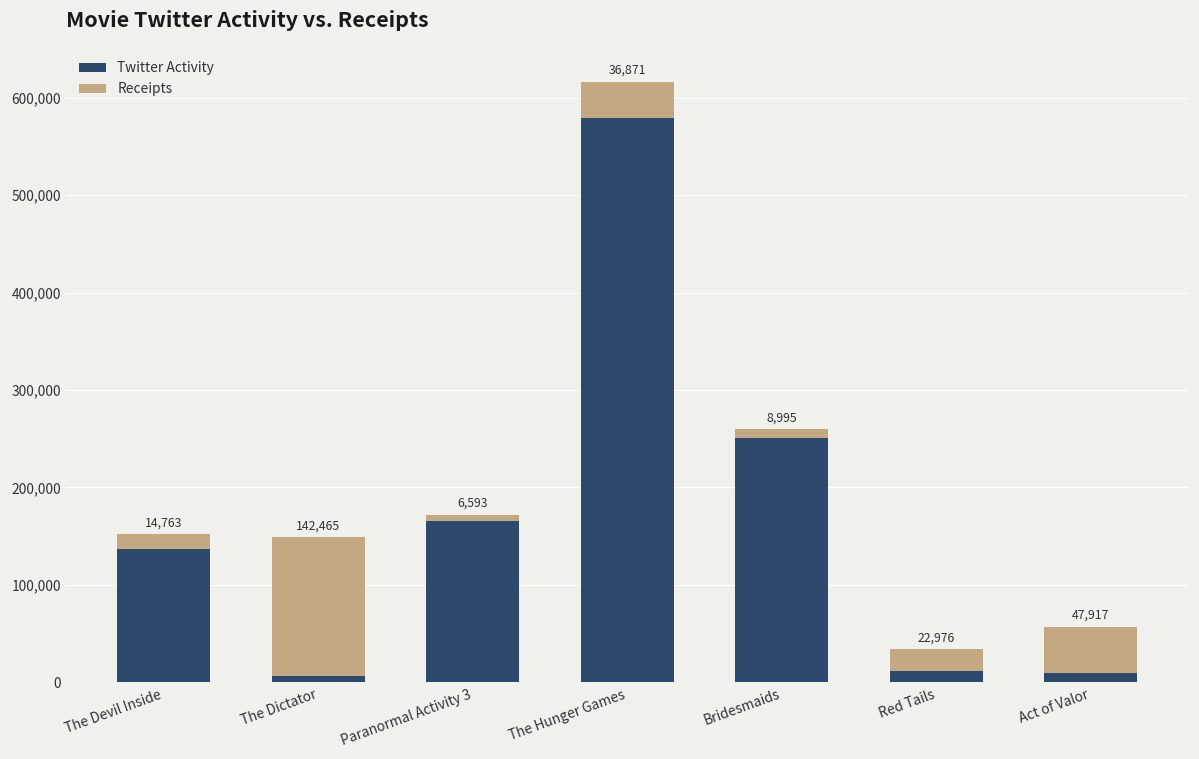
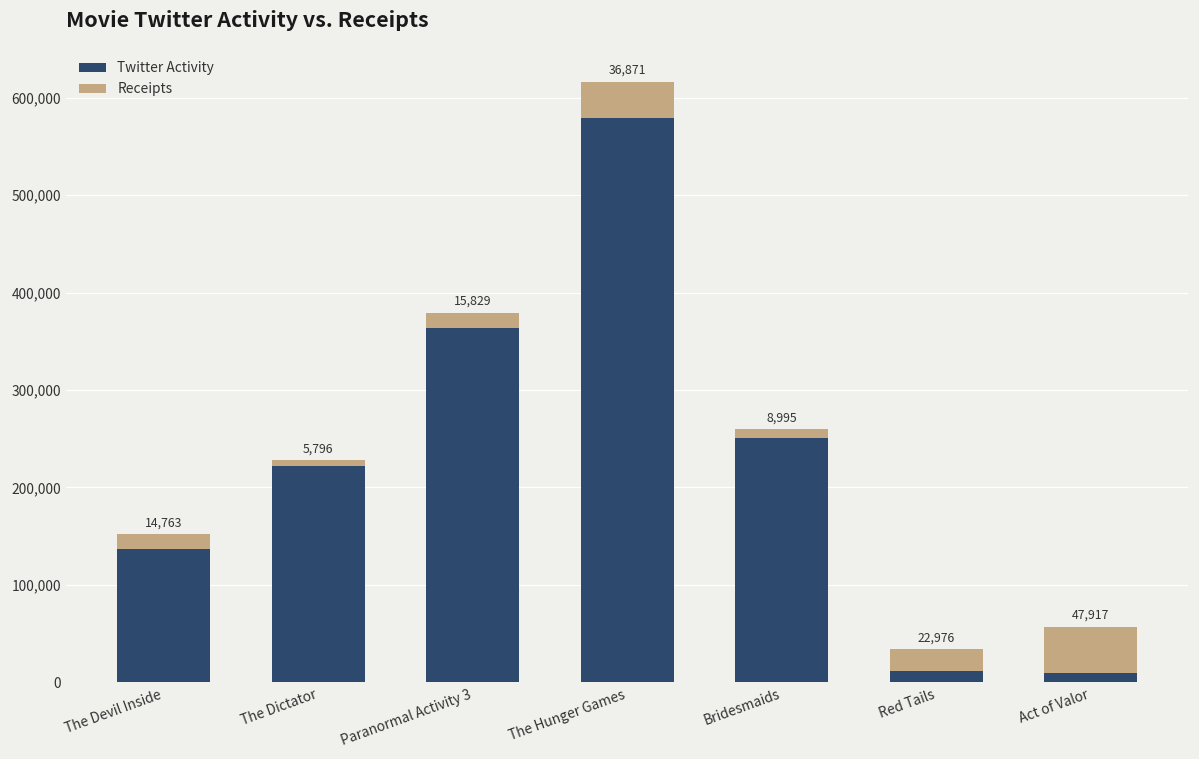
Twitter Activity, The Dictator: 10,000 -> 220,000
Receipts, The Dictator: 142,465 -> 5,796
Twitter Activity, Paranormal Activity 3: 170,000 -> 360,000
Receipts, Paranormal Activity 3: 6,593 -> 15,829
